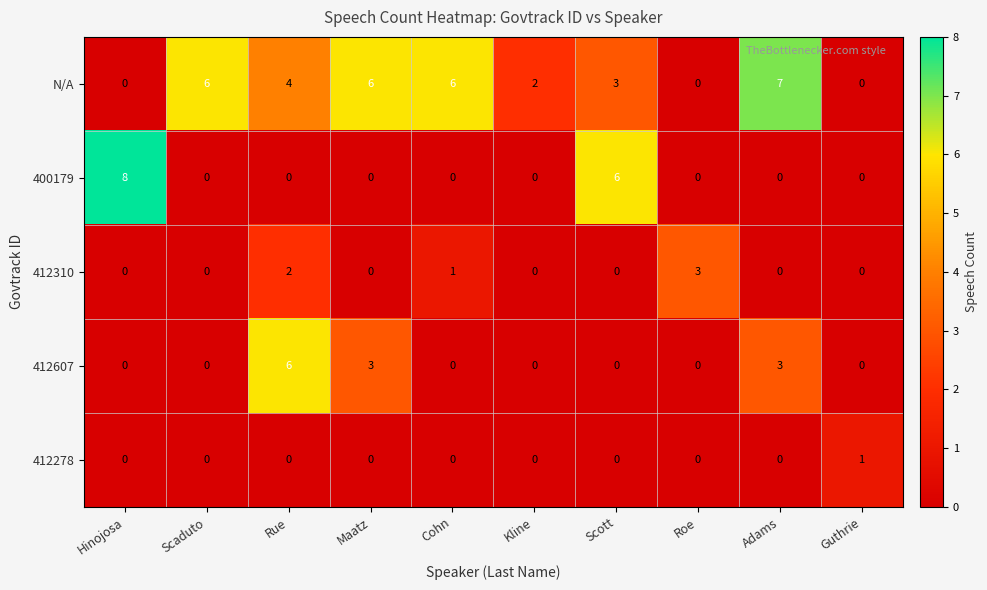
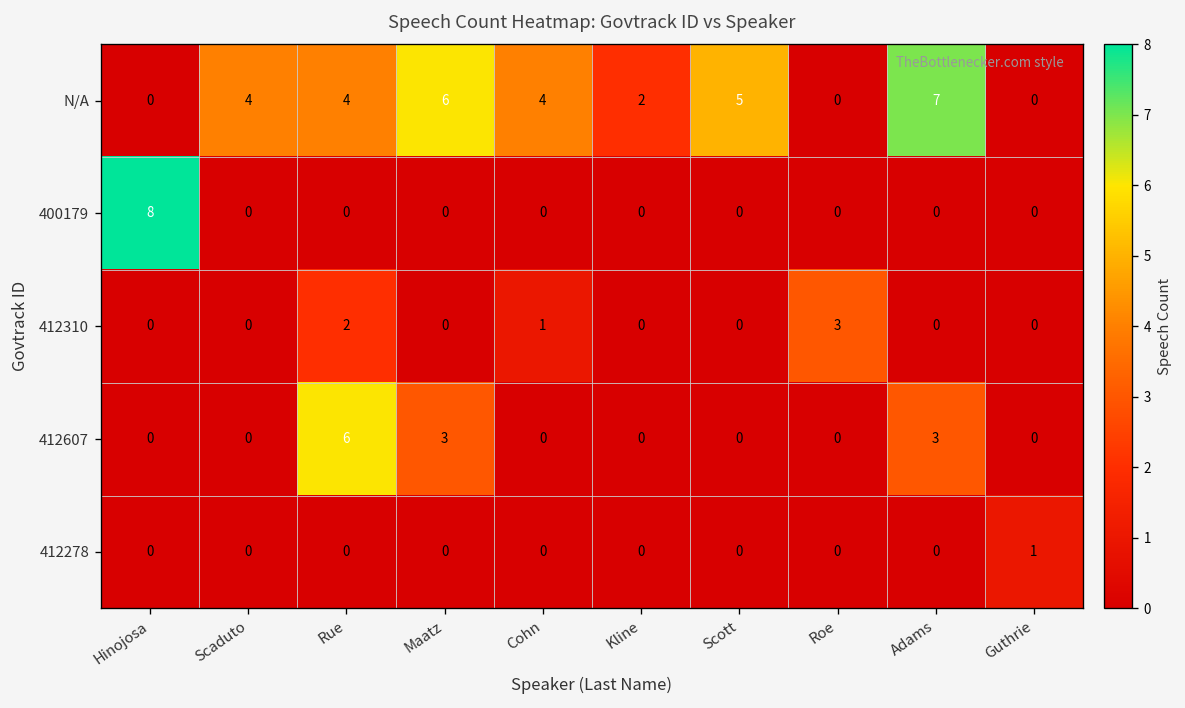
N/A, Scaduto: 6 -> 4
N/A, Cohn: 6 -> 4
N/A, Scott: 3 -> 5
400179, Scott: 6 -> 0
